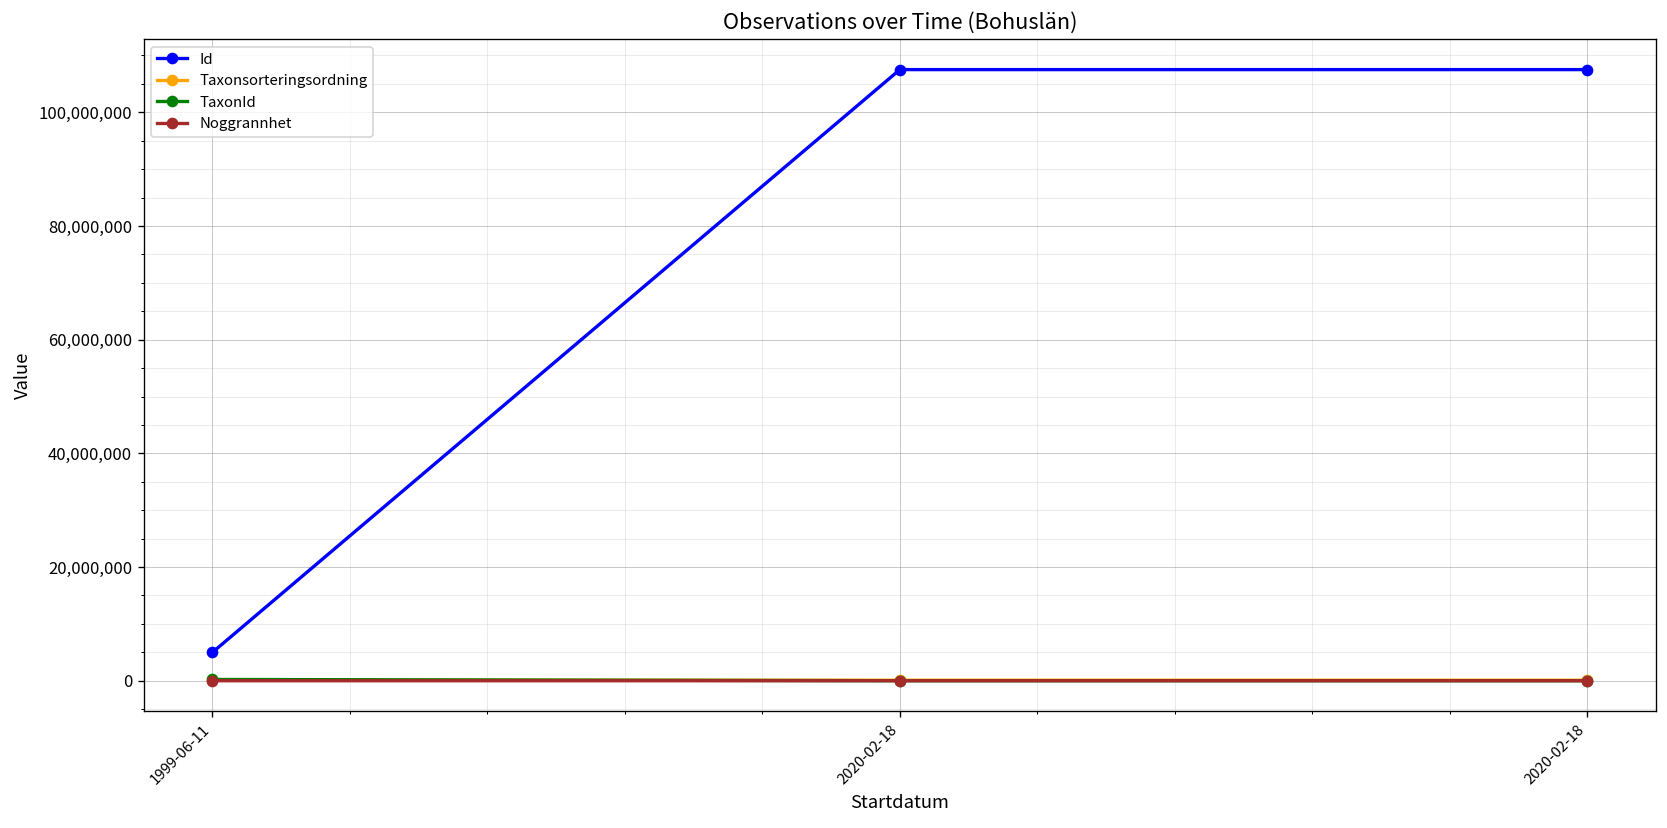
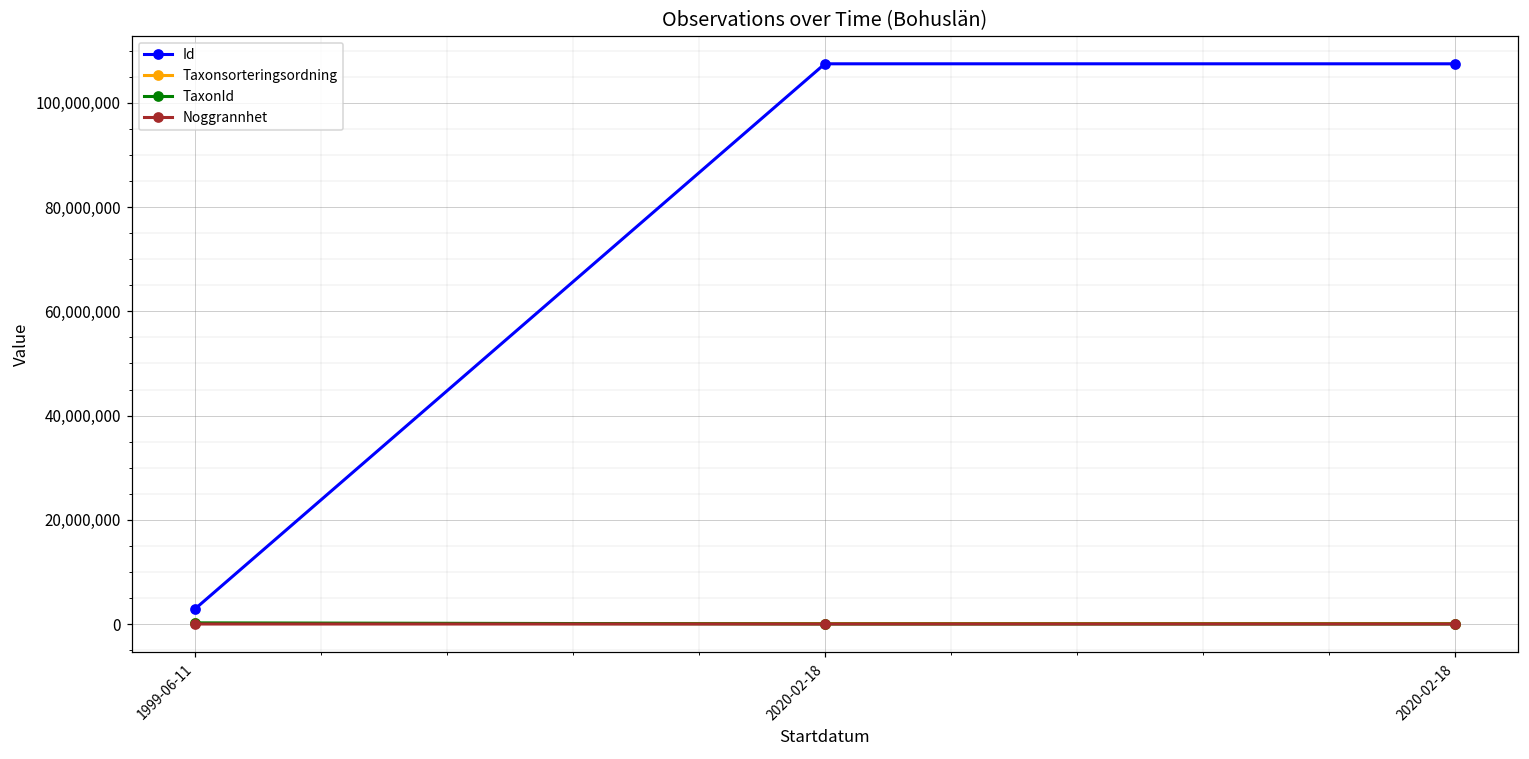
Id, 1999-06-11: 5,000,000 -> 3,000,000
